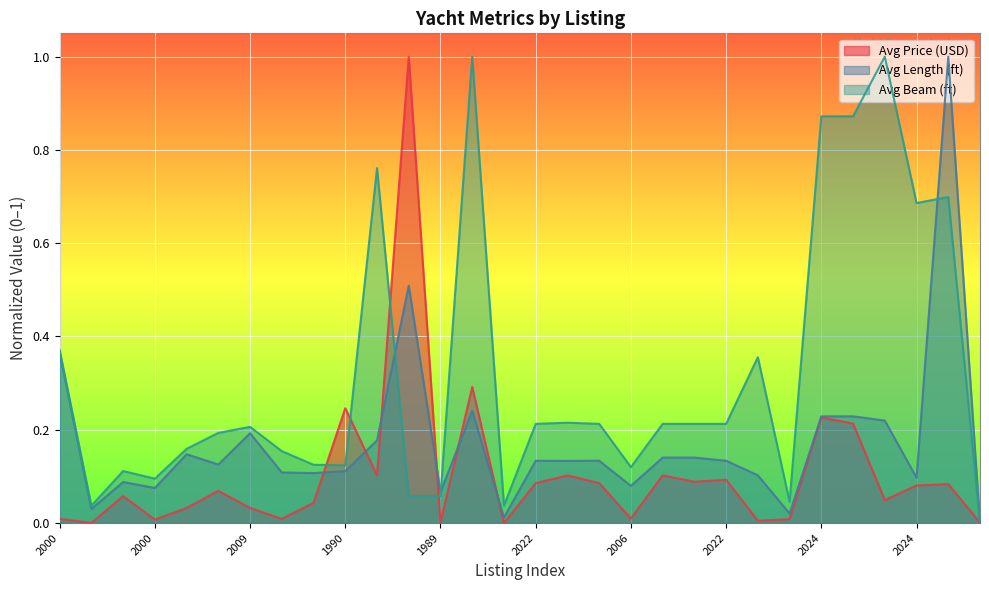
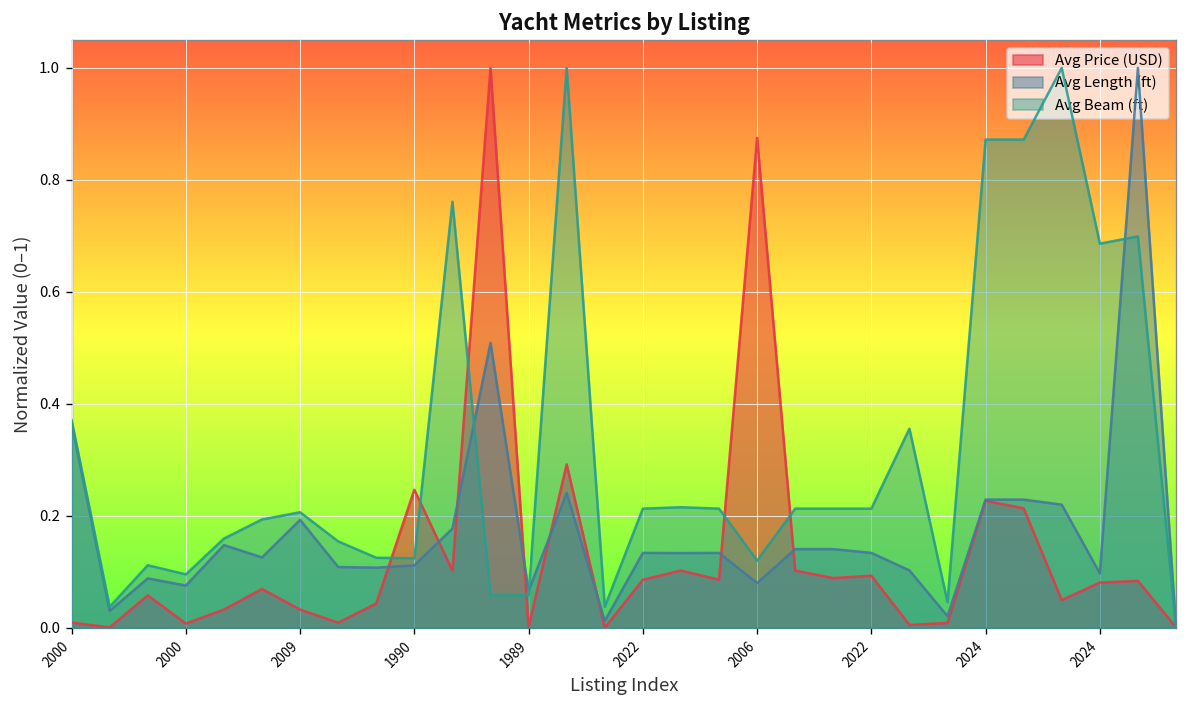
Avg Price (USD), 2006: 0.01 -> 0.88
